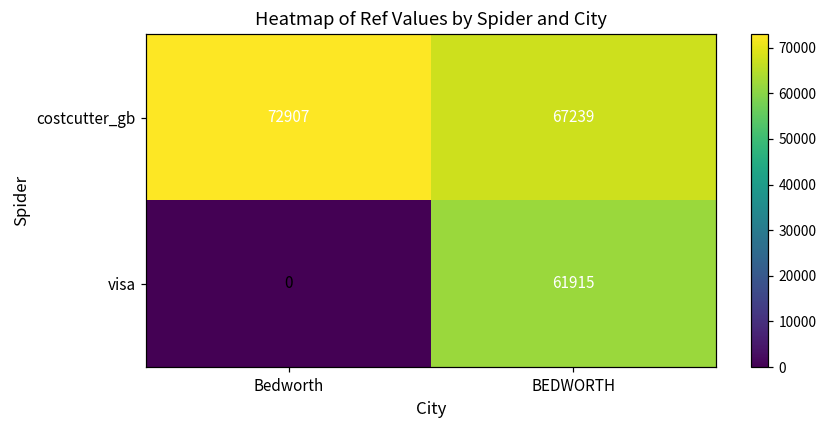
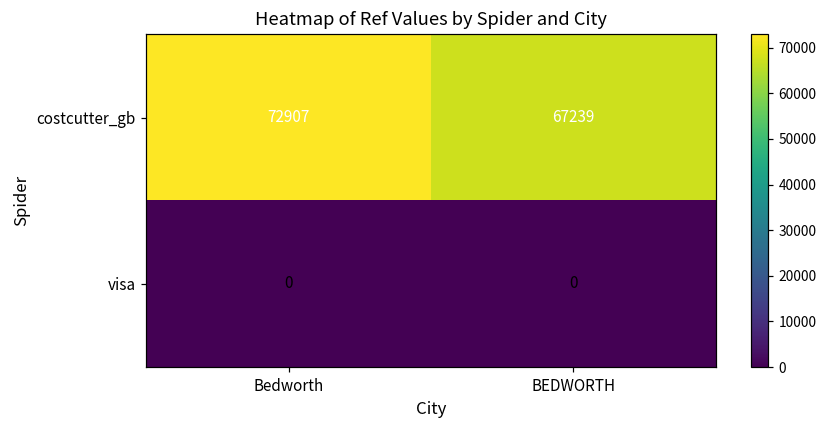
visa, BEDWORTH: 61915 -> 0
